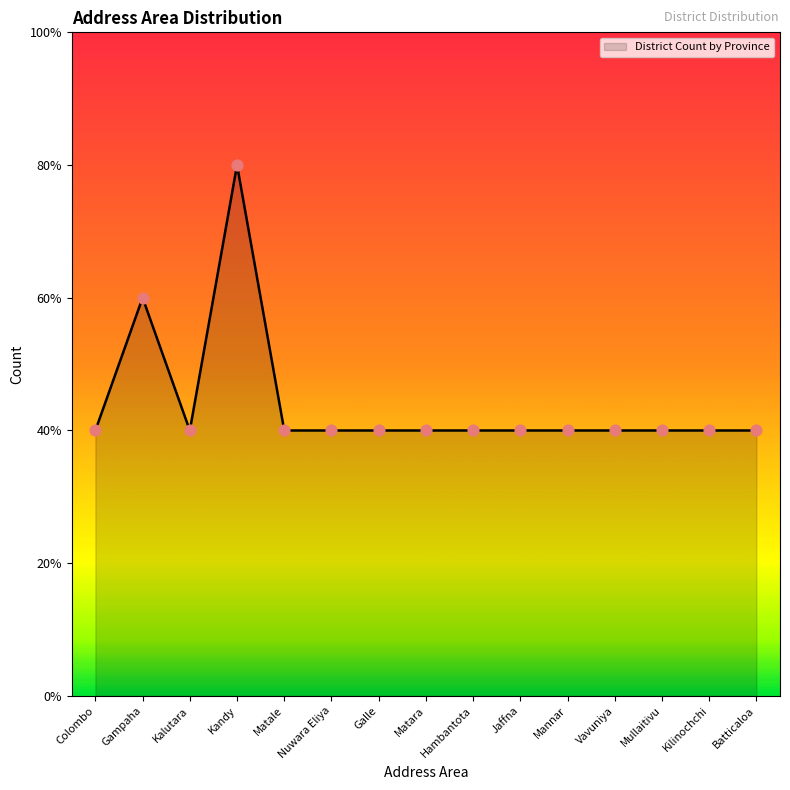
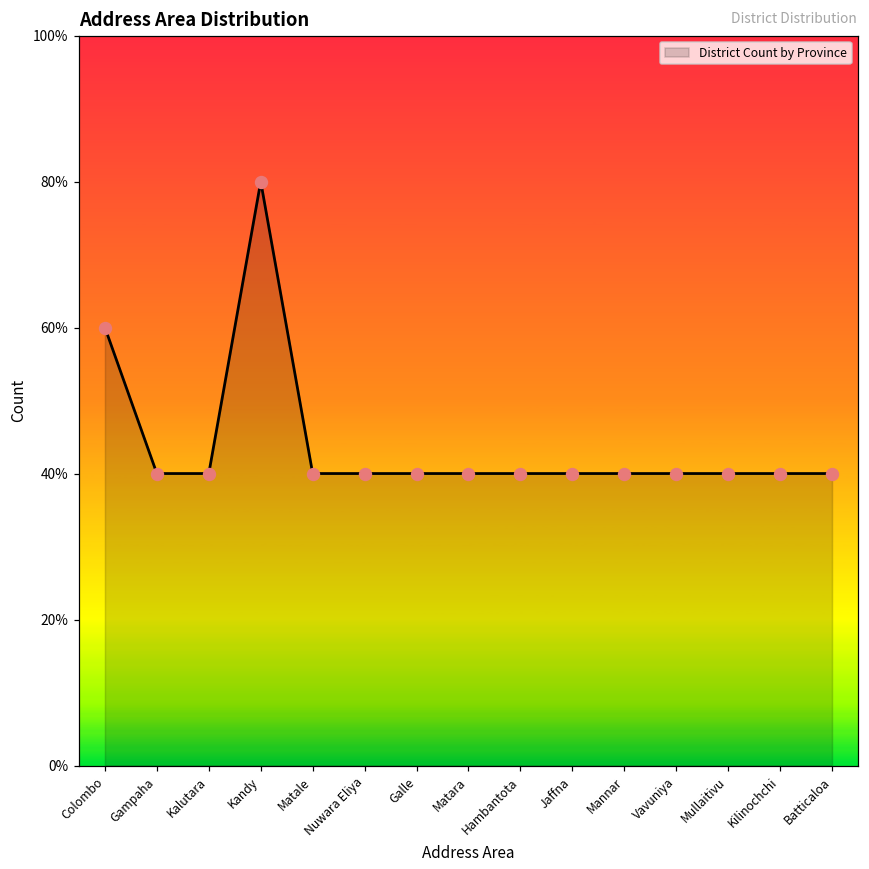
Colombo: 40% -> 60%
Gampaha: 60% -> 40%
